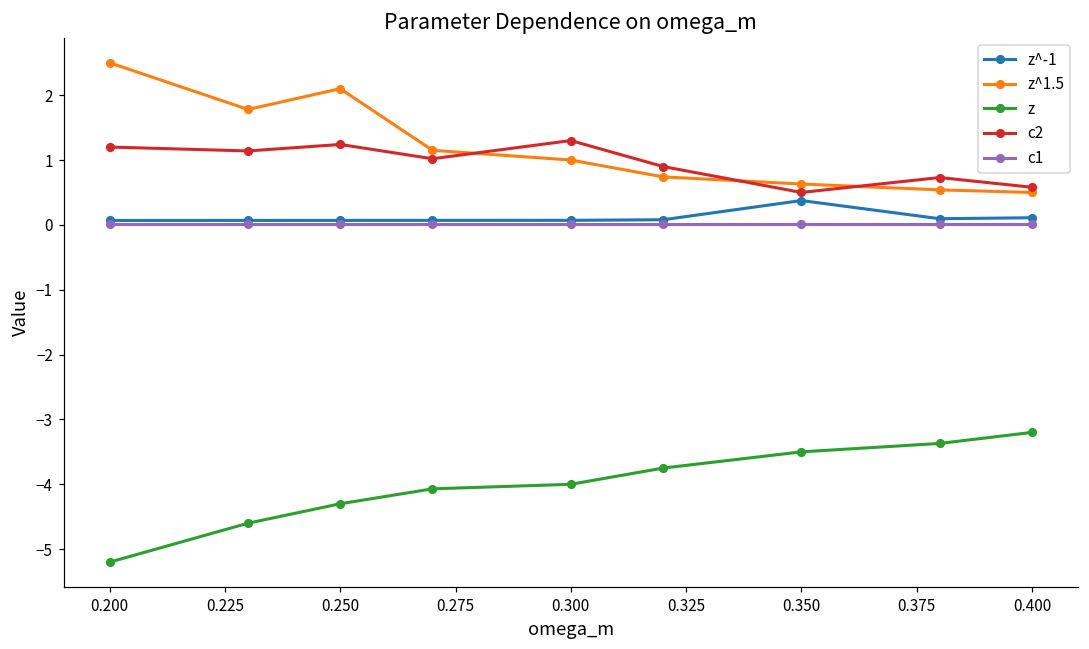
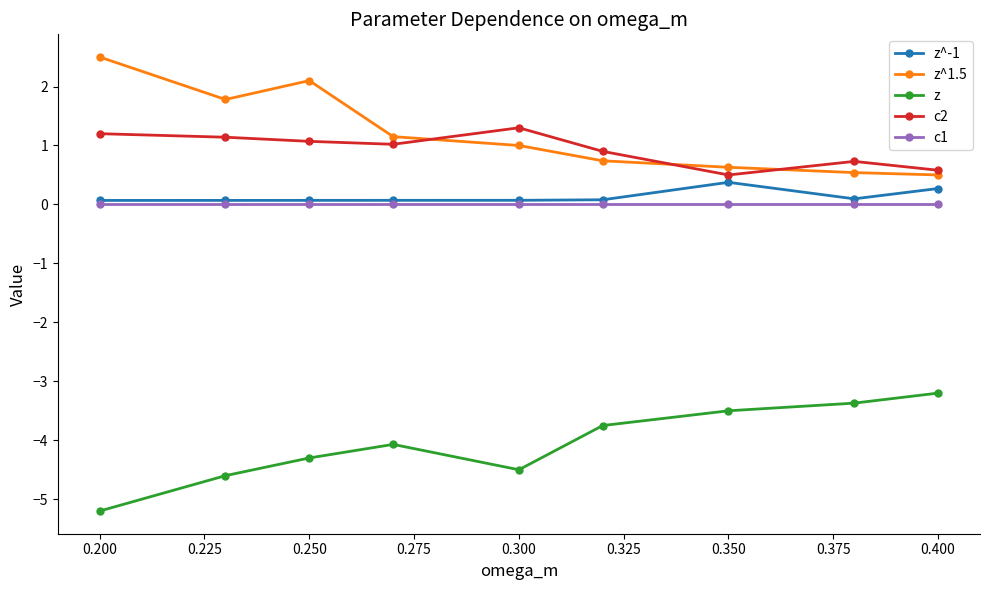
c2, 0.250: 1.2 -> 1.1
z, 0.300: -4.0 -> -4.5
z^-1, 0.400: 0.1 -> 0.3
